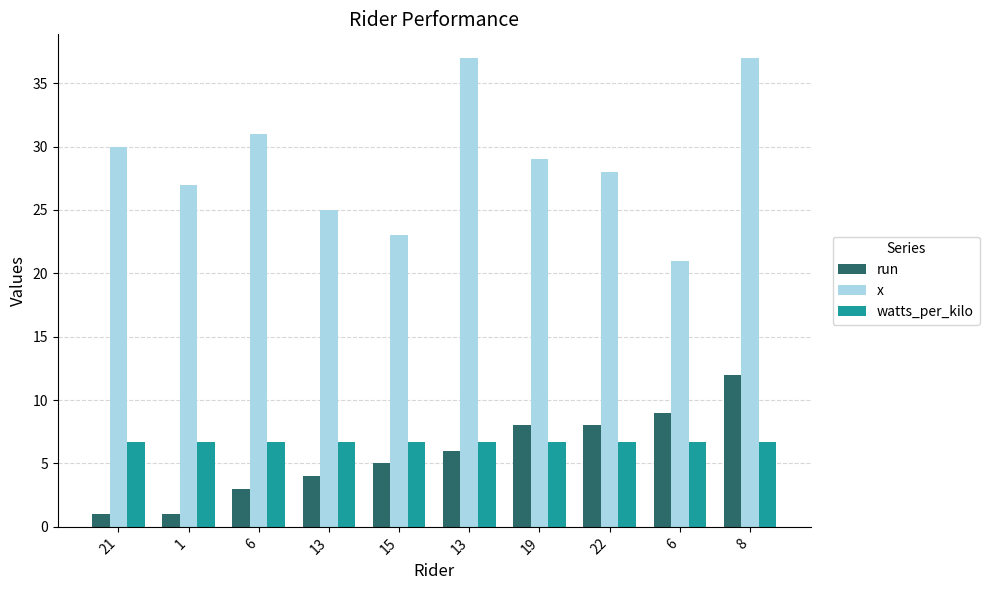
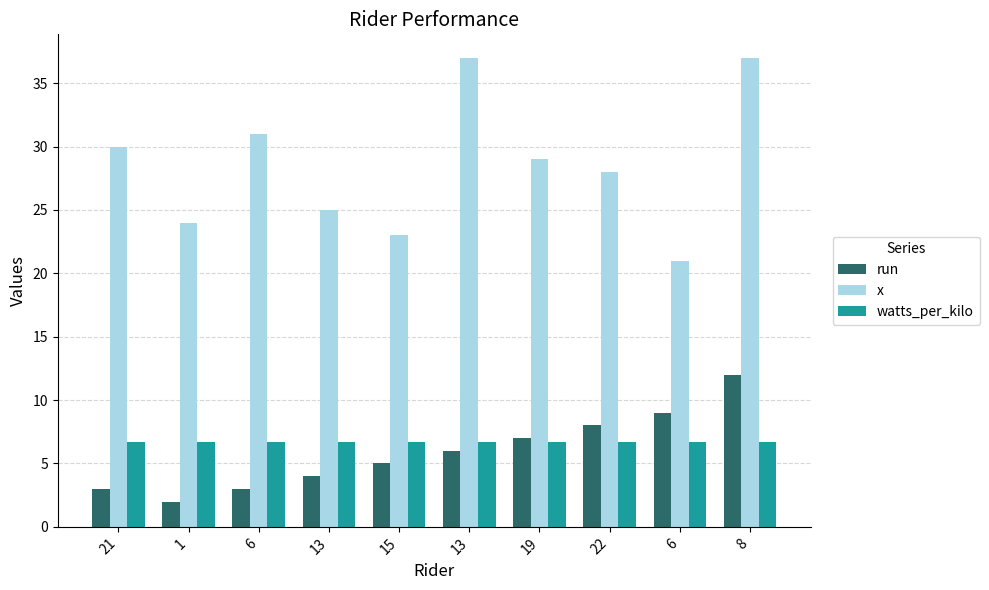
run, 21: 1 -> 3
run, 1: 1 -> 2
x, 1: 27 -> 24
run, 19: 8 -> 7
